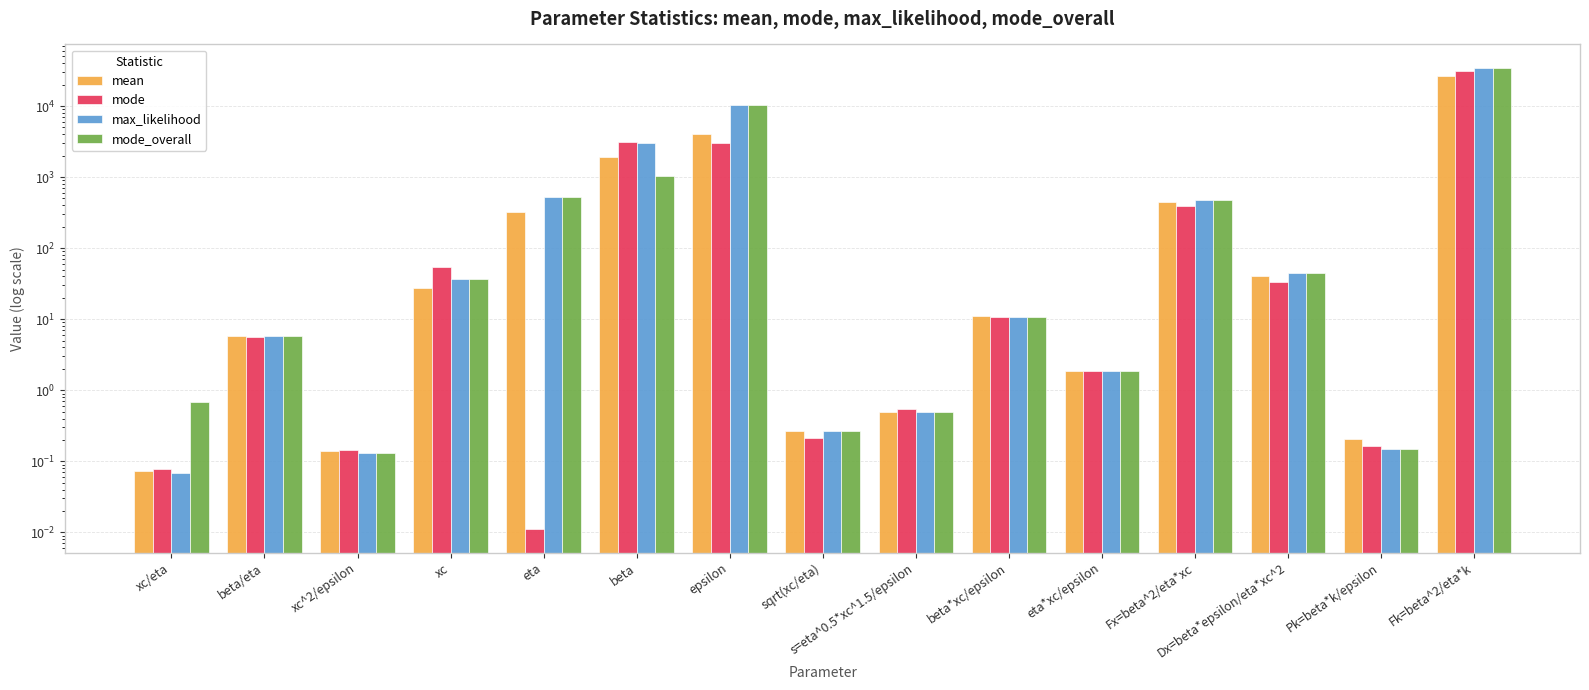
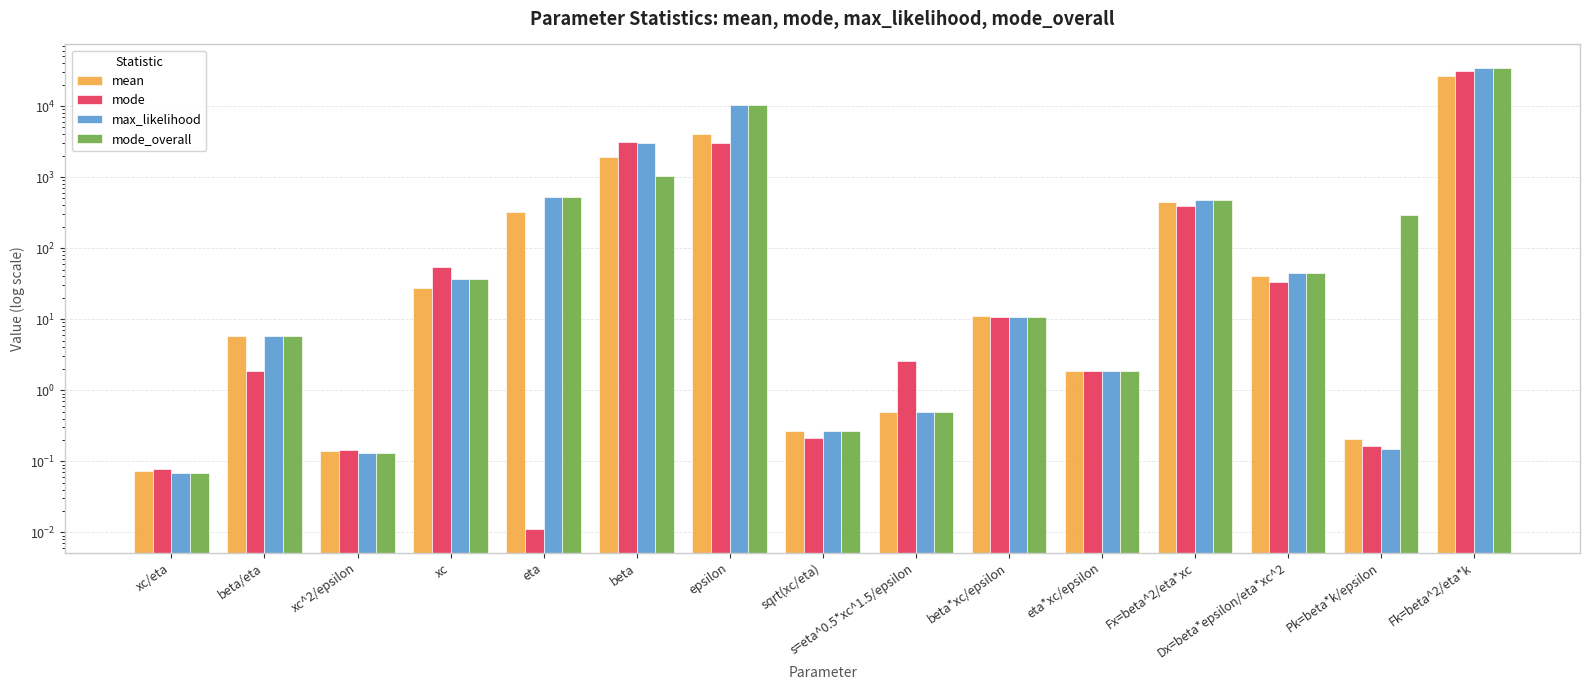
mode_overall, xc/eta: 0.7 -> 0.07
mode, beta/eta: 6 -> 1.9
mode, s=eta^0.5*xc^1.5/epsilon: 0.6 -> 2.6
mode_overall, Pk=beta*k/epsilon: 0.15 -> 290
